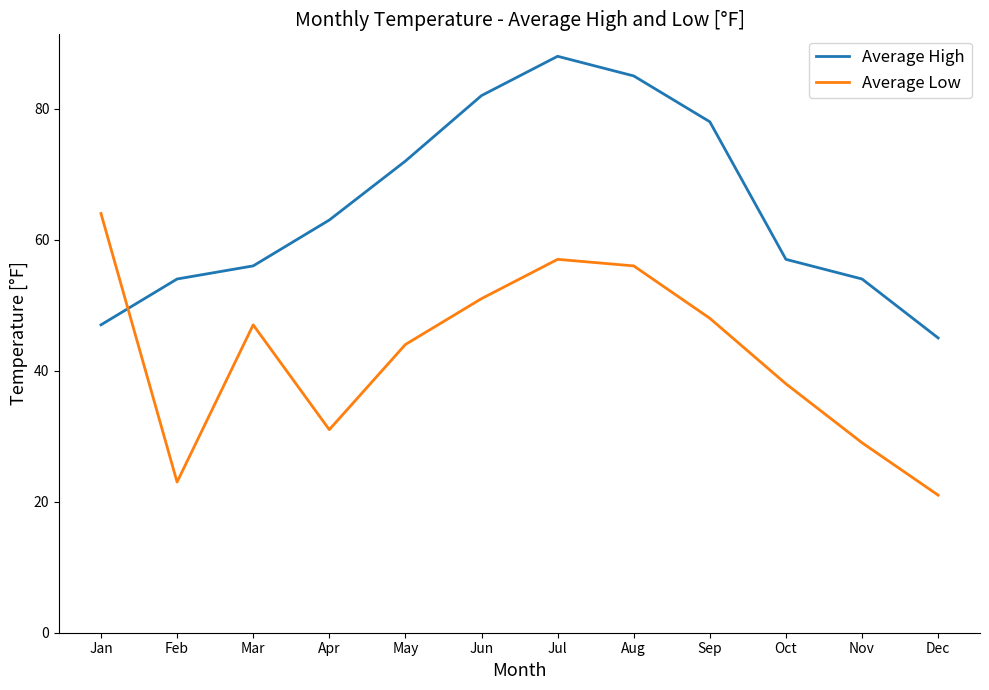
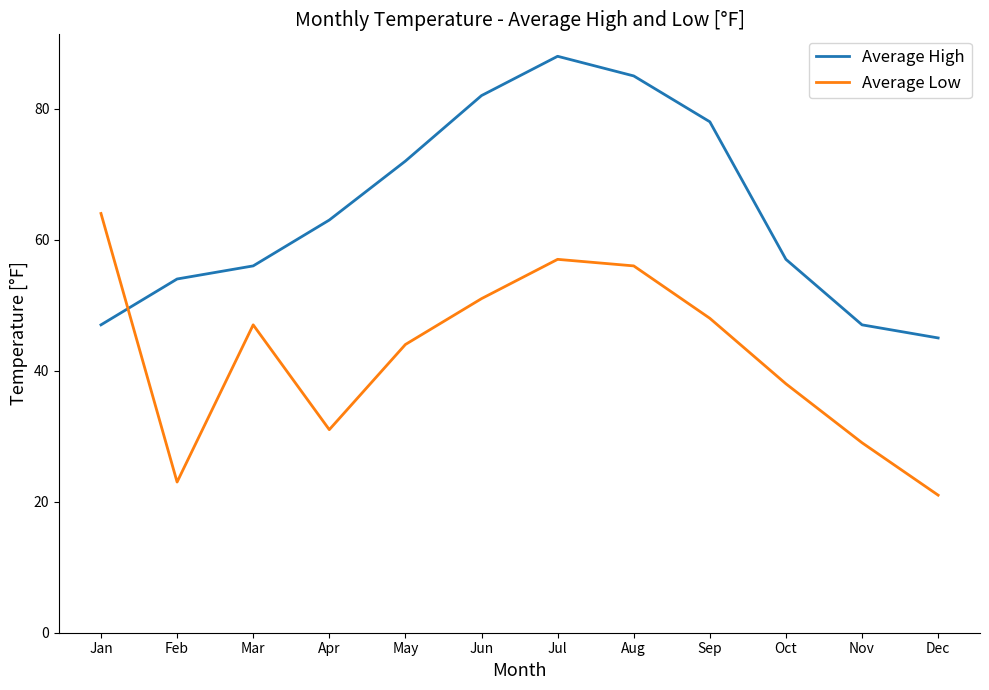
Average High, Nov: 54 -> 47
